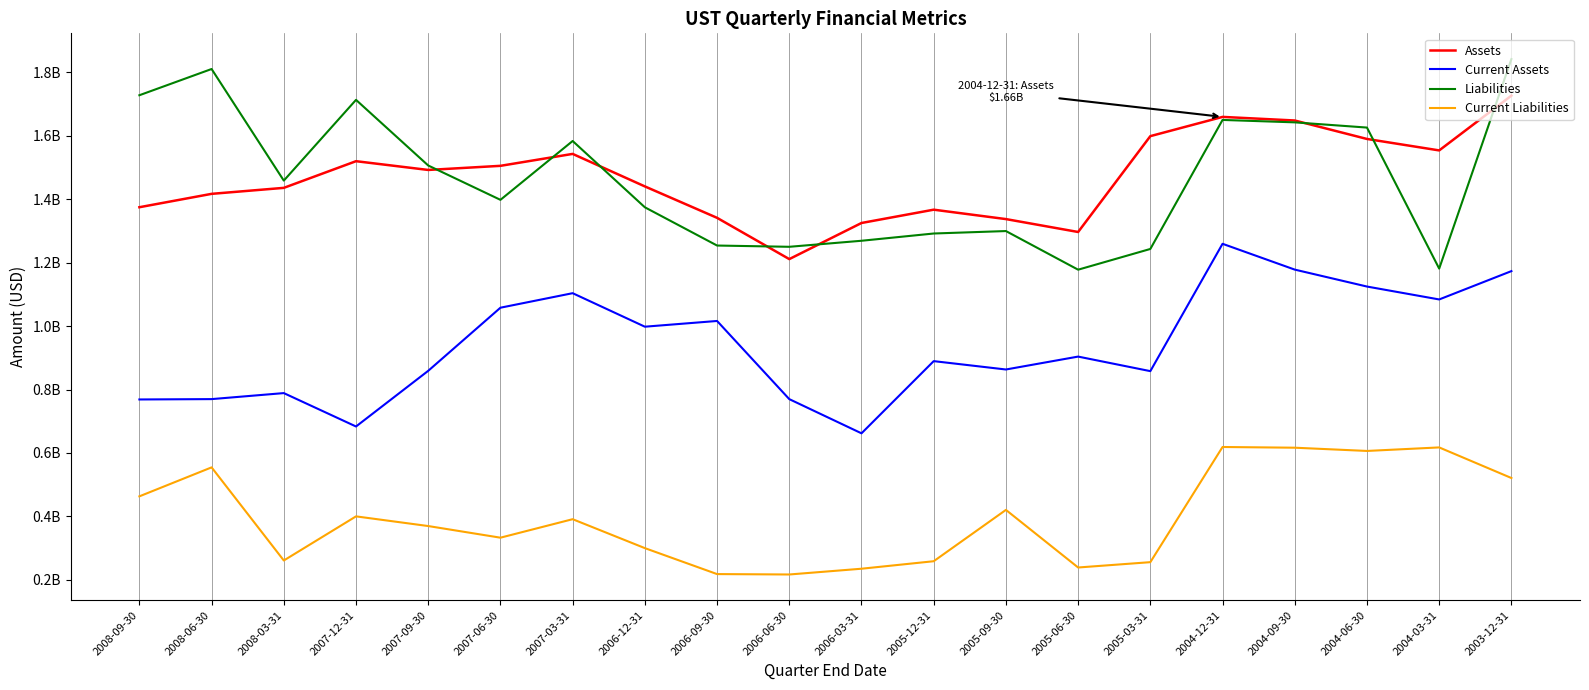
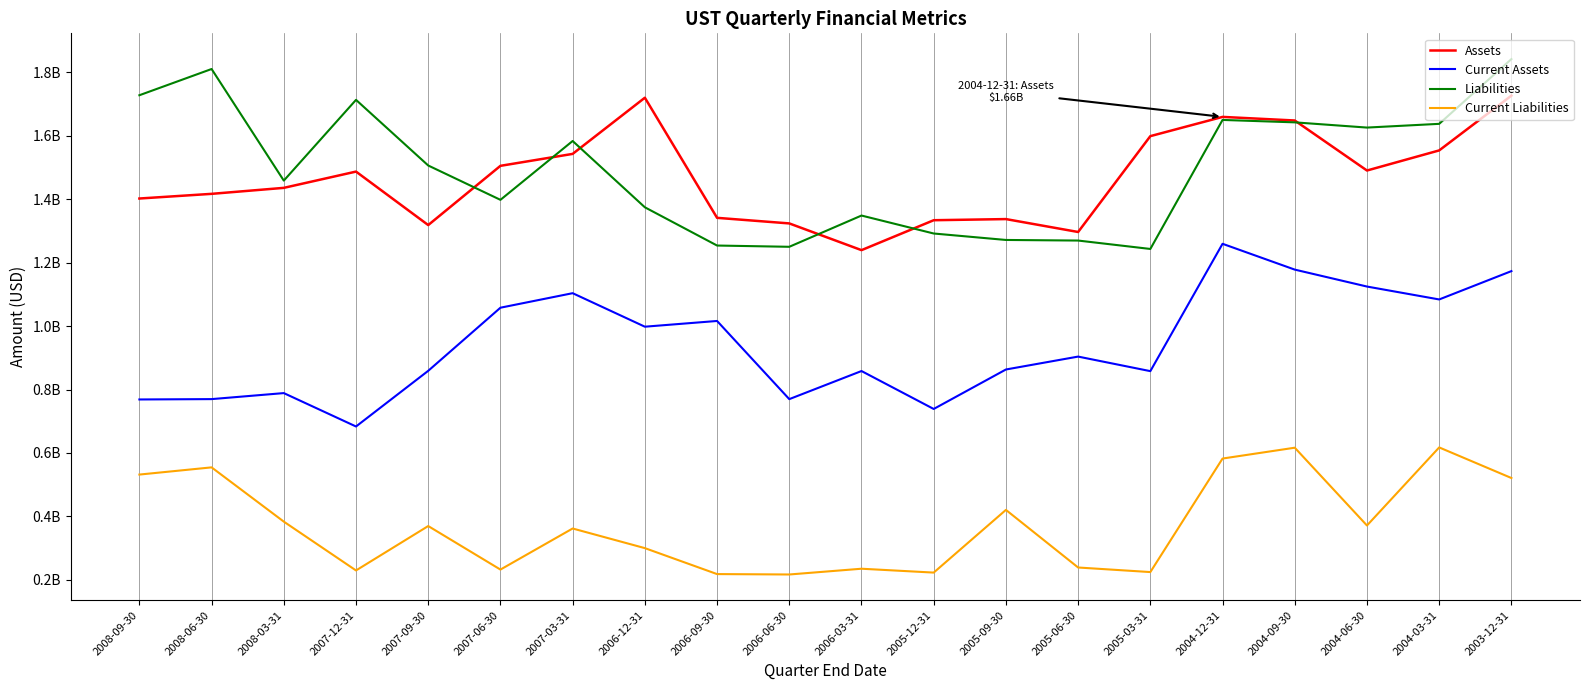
Assets, 2008-09-30: 1370000000 -> 1400000000
Current Liabilities, 2008-09-30: 460000000 -> 530000000
Current Liabilities, 2008-03-31: 260000000 -> 380000000
Assets, 2007-12-31: 1520000000 -> 1490000000
Current Liabilities, 2007-12-31: 400000000 -> 230000000
Assets, 2007-09-30: 1490000000 -> 1320000000
Current Liabilities, 2007-06-30: 330000000 -> 230000000
Current Liabilities, 2007-03-31: 390000000 -> 360000000
Assets, 2006-12-31: 1440000000 -> 1720000000
Assets, 2006-06-30: 1210000000 -> 1320000000
Assets, 2006-03-31: 1330000000 -> 1240000000
Current Assets, 2006-03-31: 660000000 -> 860000000
Liabilities, 2006-03-31: 1270000000 -> 1350000000
Assets, 2005-12-31: 1370000000 -> 1330000000
Current Assets, 2005-12-31: 890000000 -> 740000000
Current Liabilities, 2005-12-31: 260000000 -> 220000000
Liabilities, 2005-09-30: 1300000000 -> 1270000000
Liabilities, 2005-06-30: 1180000000 -> 1270000000
Current Liabilities, 2005-03-31: 260000000 -> 220000000
Current Liabilities, 2004-12-31: 620000000 -> 580000000
Assets, 2004-06-30: 1590000000 -> 1490000000
Current Liabilities, 2004-06-30: 610000000 -> 370000000
Liabilities, 2004-03-31: 1180000000 -> 1640000000
